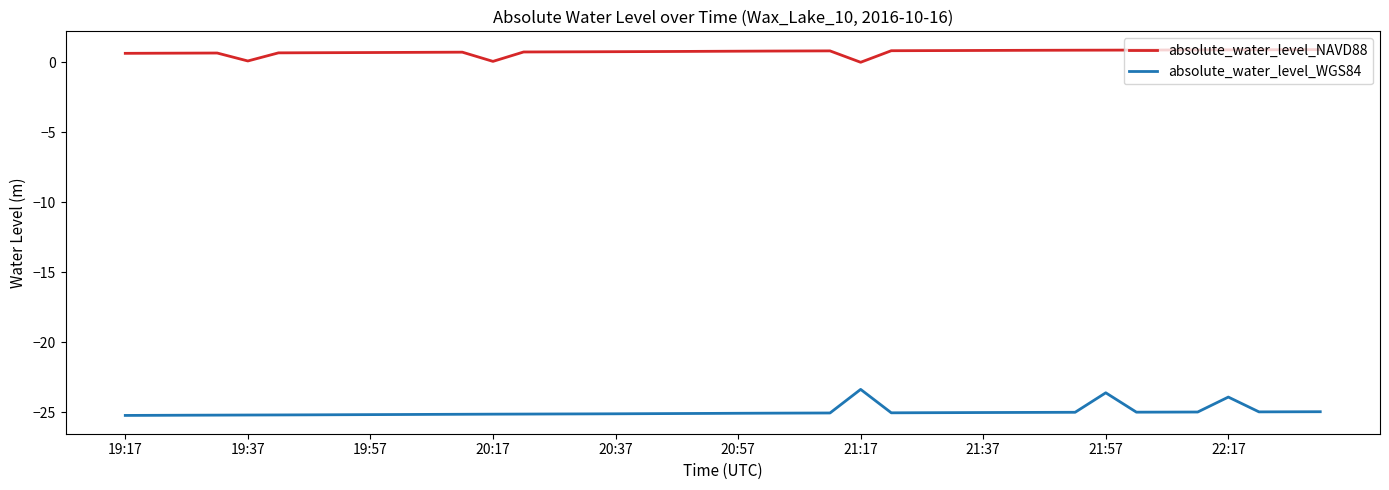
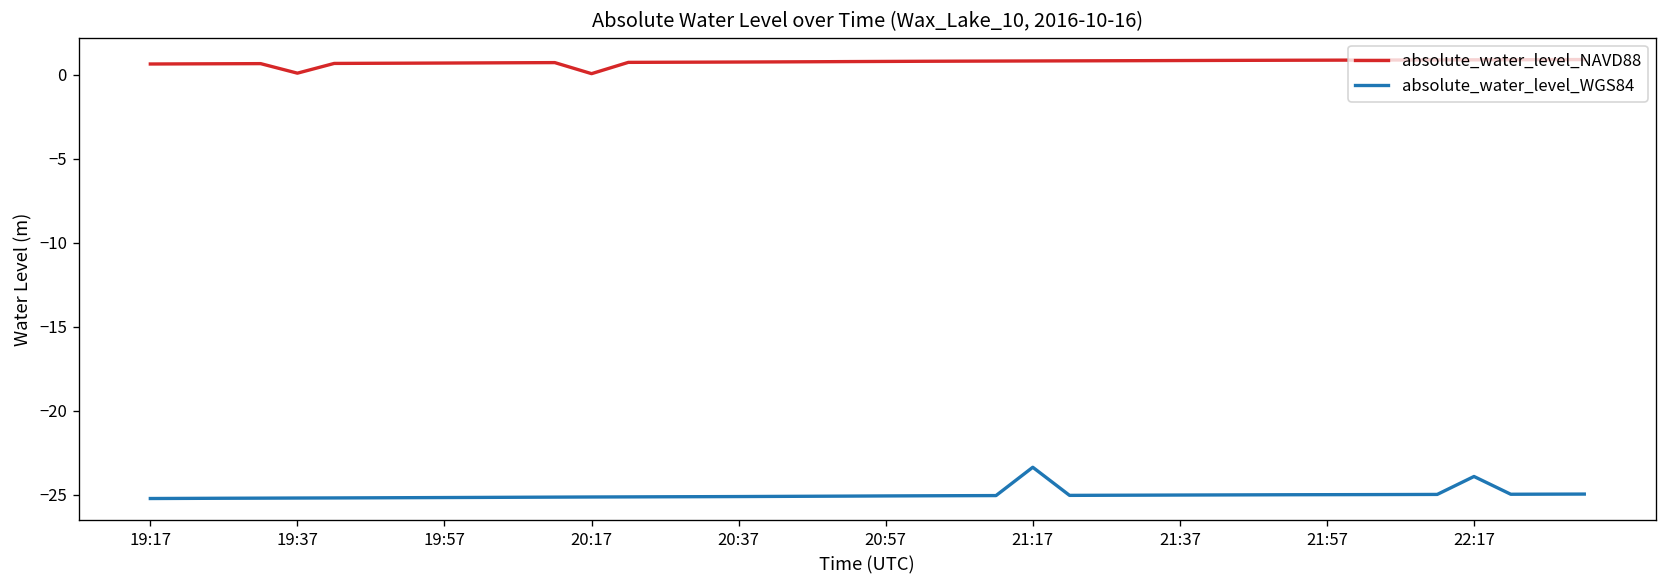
absolute_water_level_NAVD88, 21:17: 0.0 -> 0.8
absolute_water_level_WGS84, 21:57: -23.6 -> -25.0
